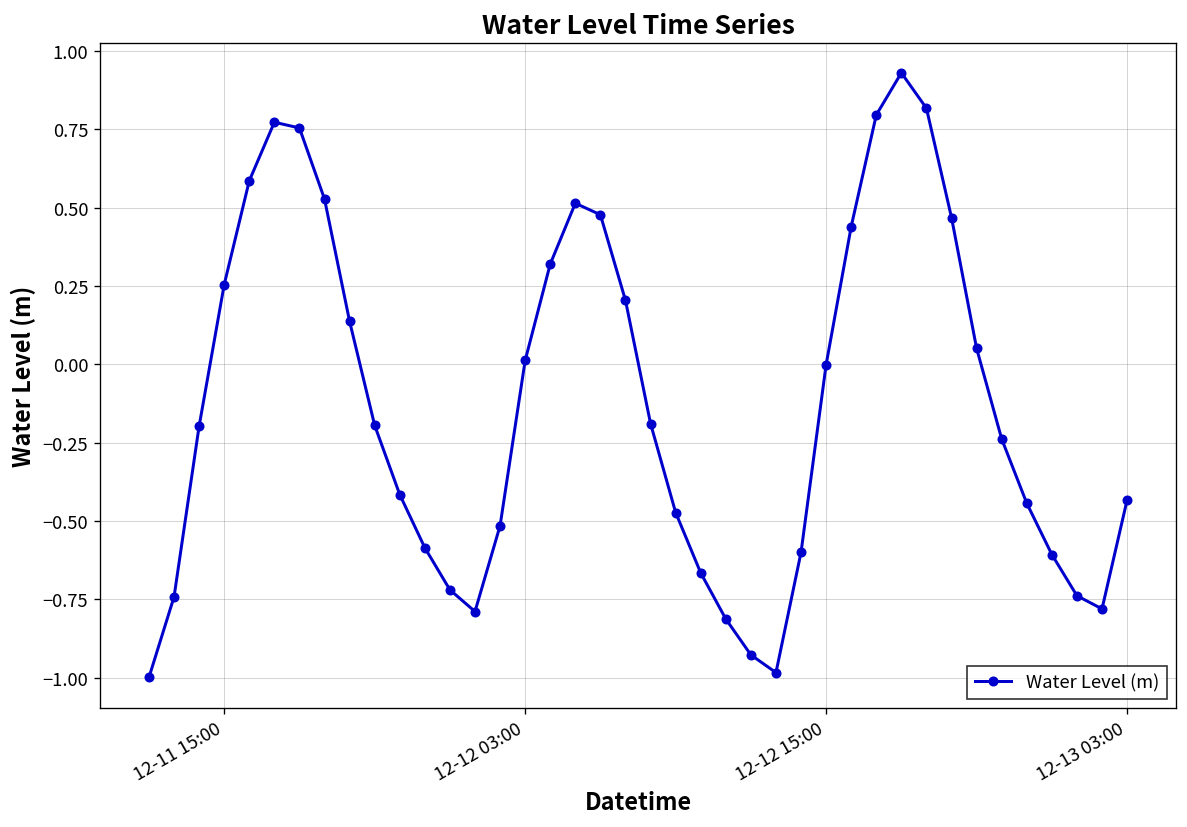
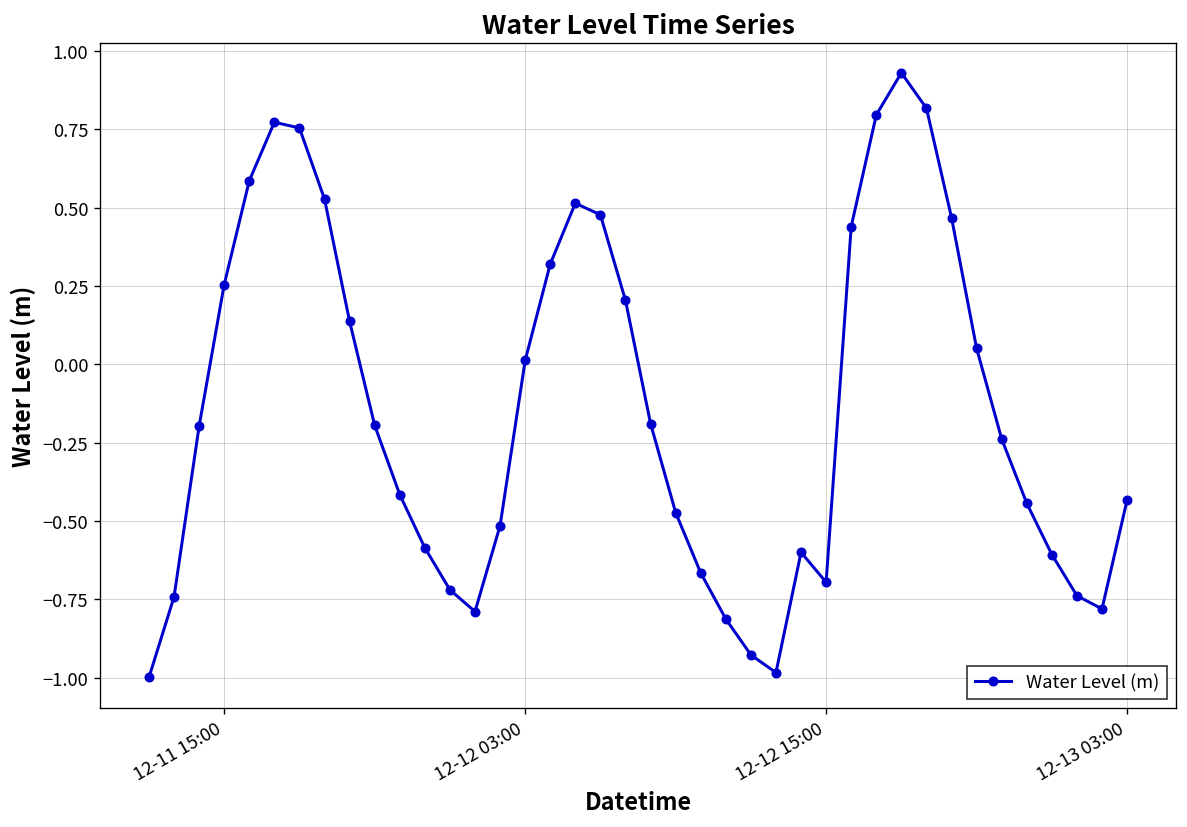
12-12 15:00: 0.00 -> -0.70
